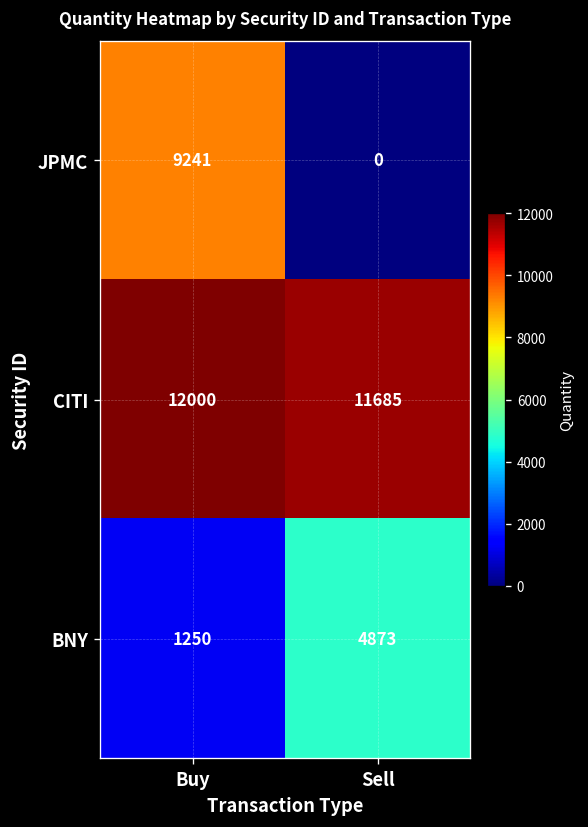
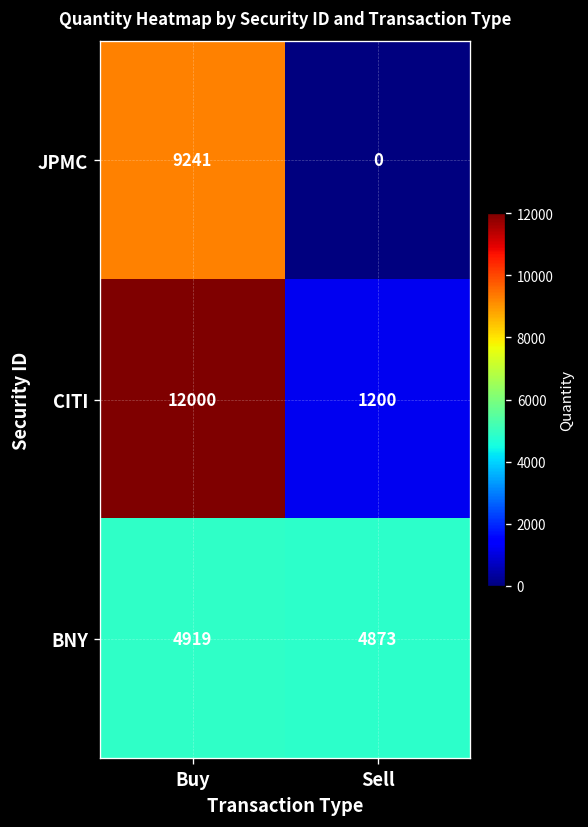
CITI, Sell: 11685 -> 1200
BNY, Buy: 1250 -> 4919
